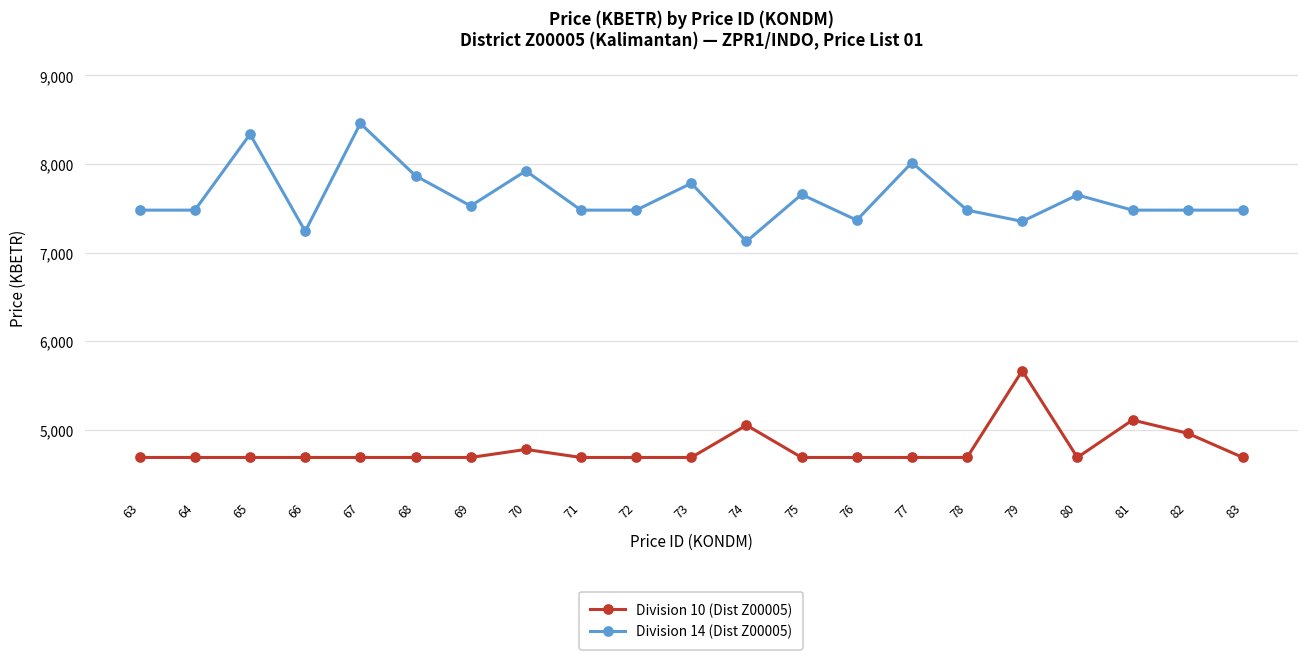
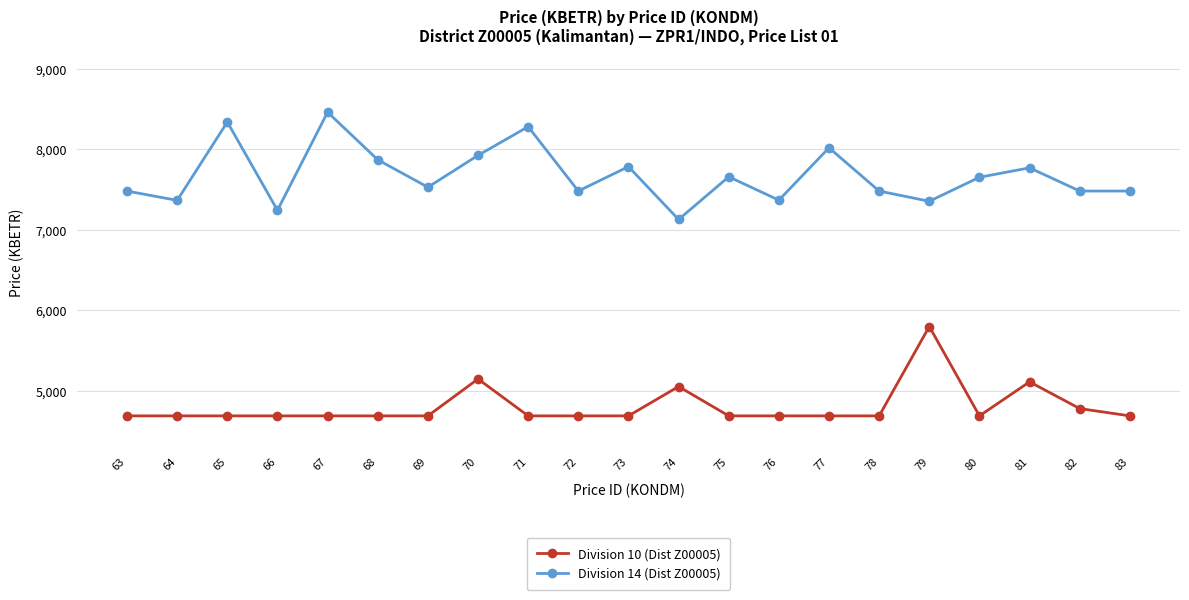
Division 14 (Dist Z00005), 64: 7,500 -> 7,400
Division 10 (Dist Z00005), 70: 4,800 -> 5,100
Division 14 (Dist Z00005), 71: 7,500 -> 8,300
Division 10 (Dist Z00005), 79: 5,700 -> 5,800
Division 14 (Dist Z00005), 81: 7,500 -> 7,800
Division 10 (Dist Z00005), 82: 5,000 -> 4,800
